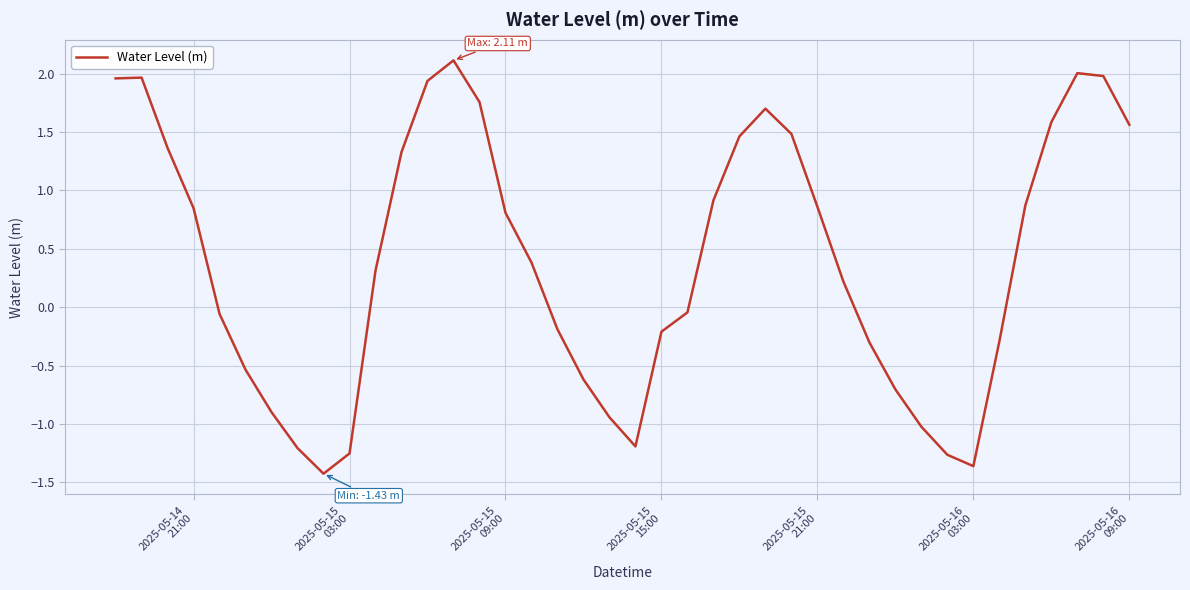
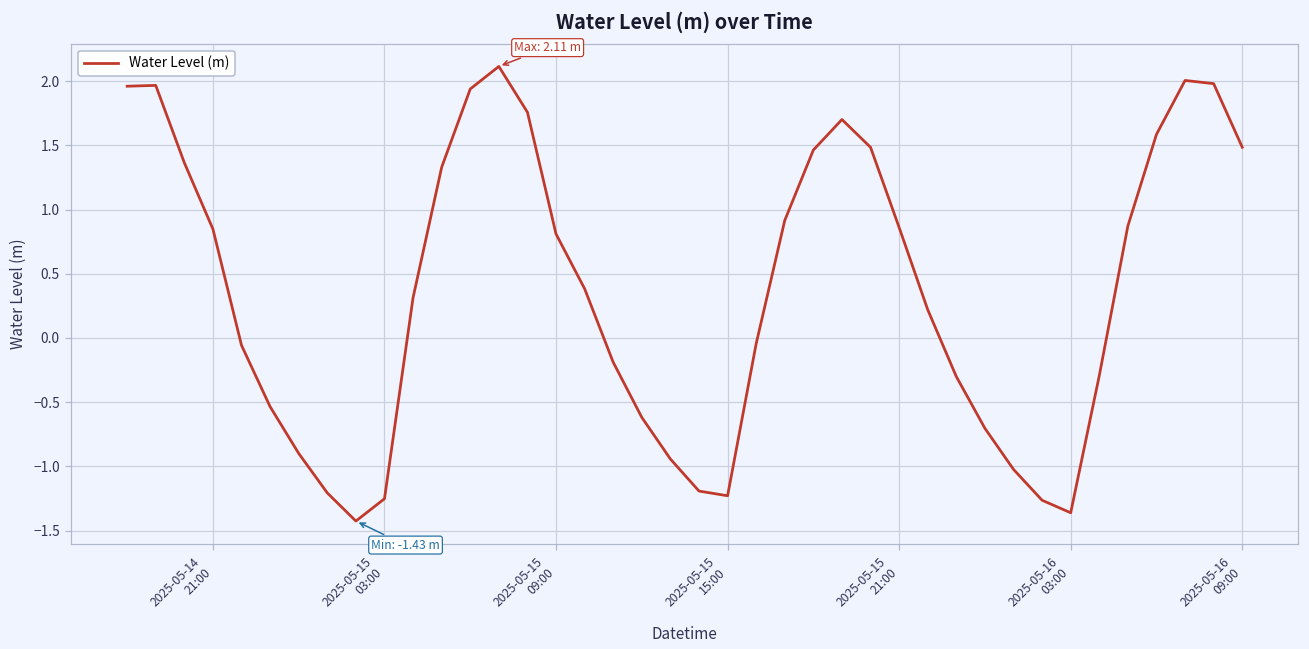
2025-05-15 15:00: -0.21 -> -1.23
2025-05-16 09:00: 1.56 -> 1.49
